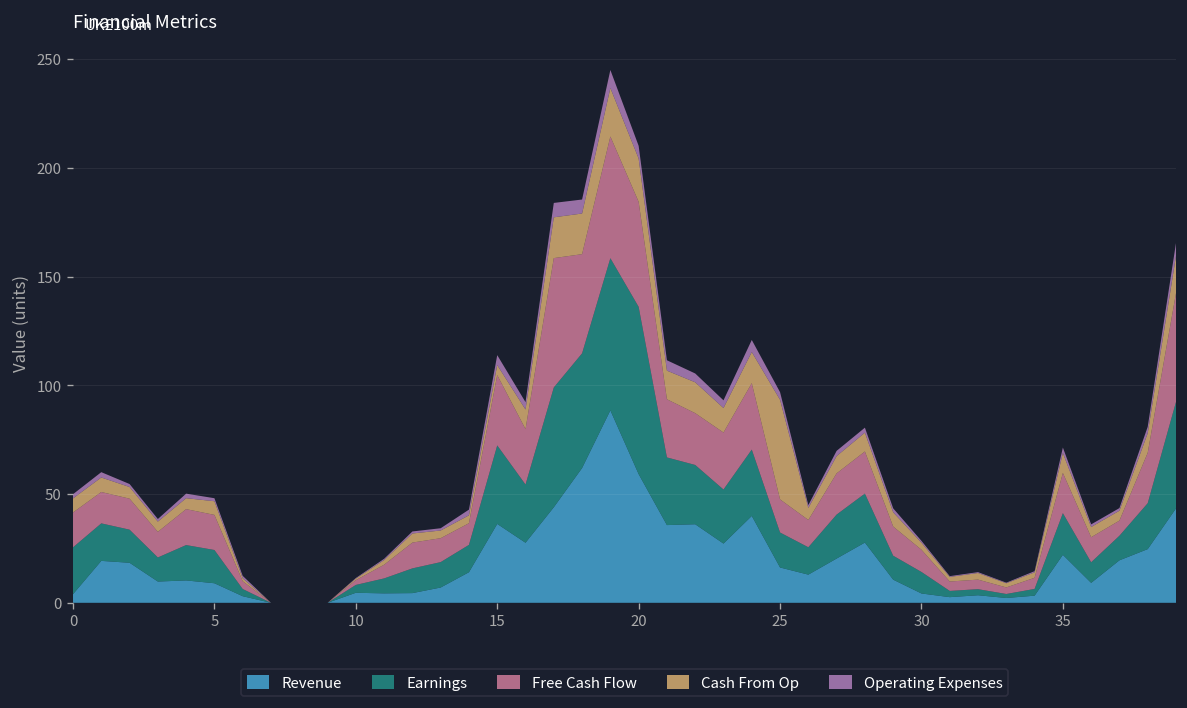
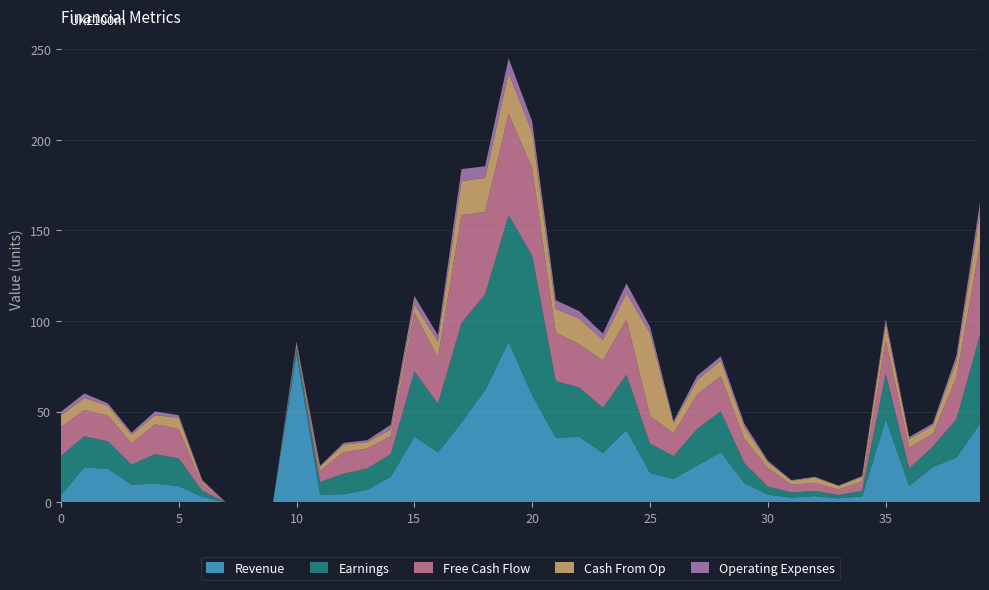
Revenue, 10: 5 -> 82
Earnings, 30: 10 -> 4
Revenue, 35: 22 -> 46
Earnings, 35: 19 -> 25
